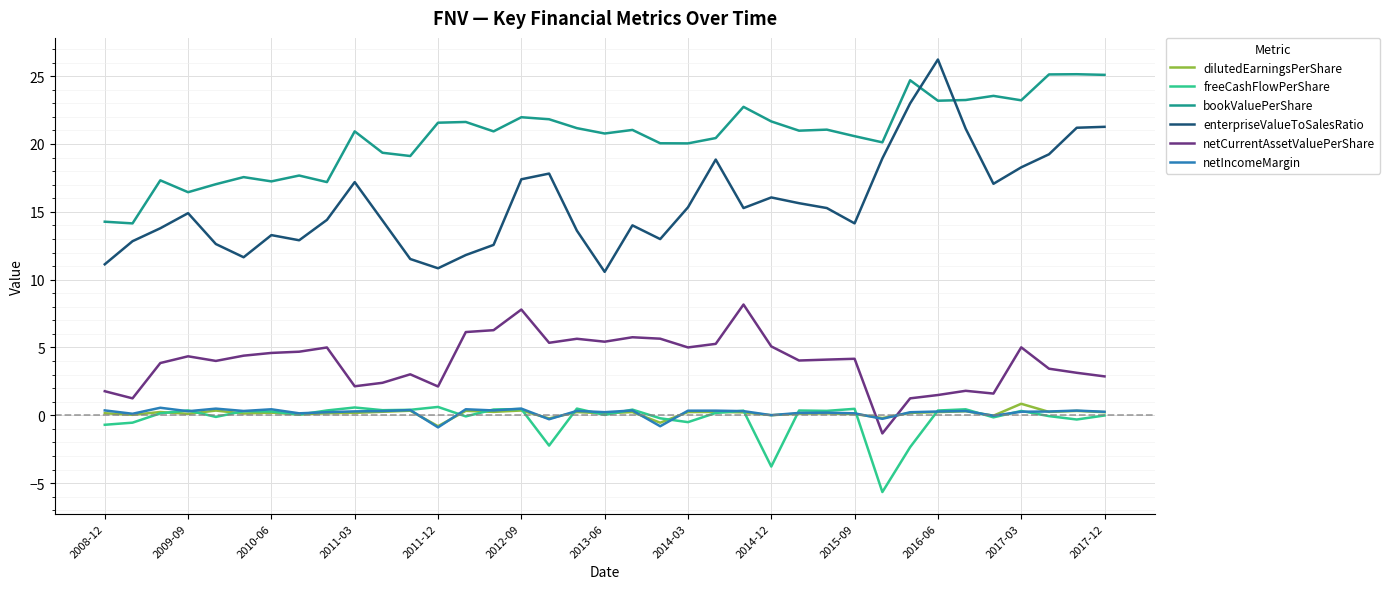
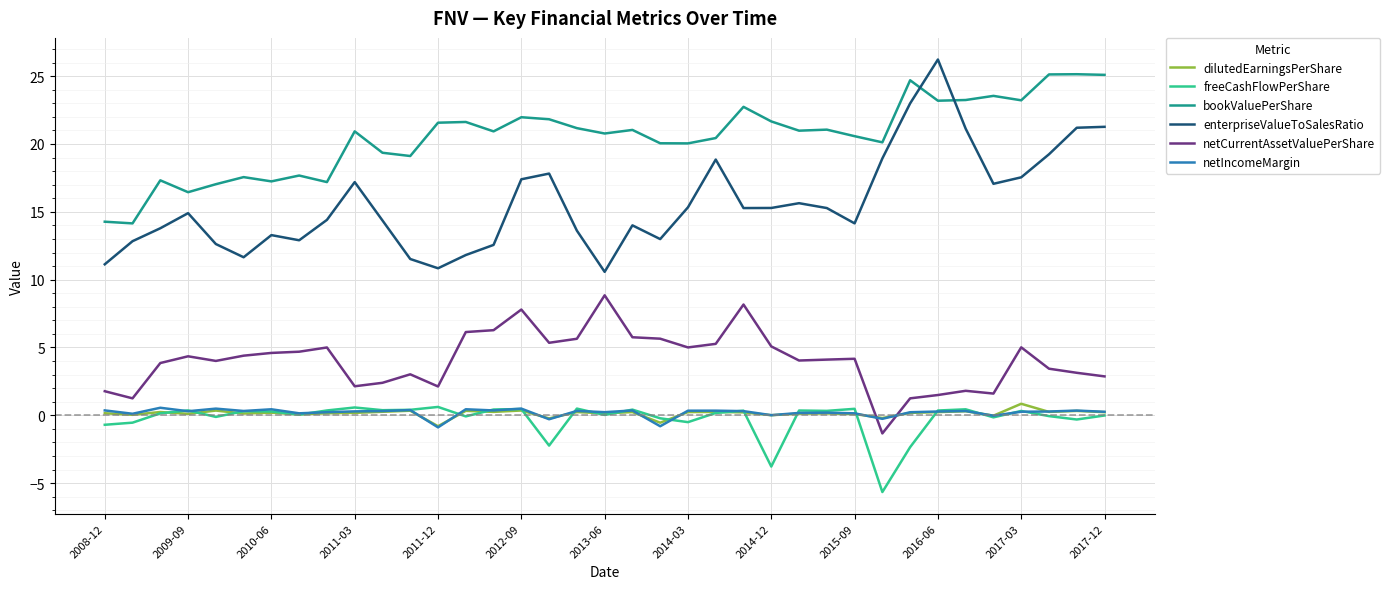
netCurrentAssetValuePerShare, 2013-06: 5.4 -> 8.8
enterpriseValueToSalesRatio, 2014-12: 16.1 -> 15.3
enterpriseValueToSalesRatio, 2017-03: 18.3 -> 17.5
